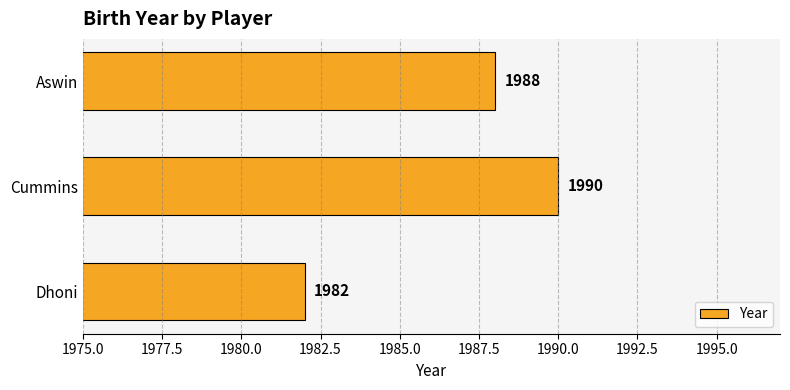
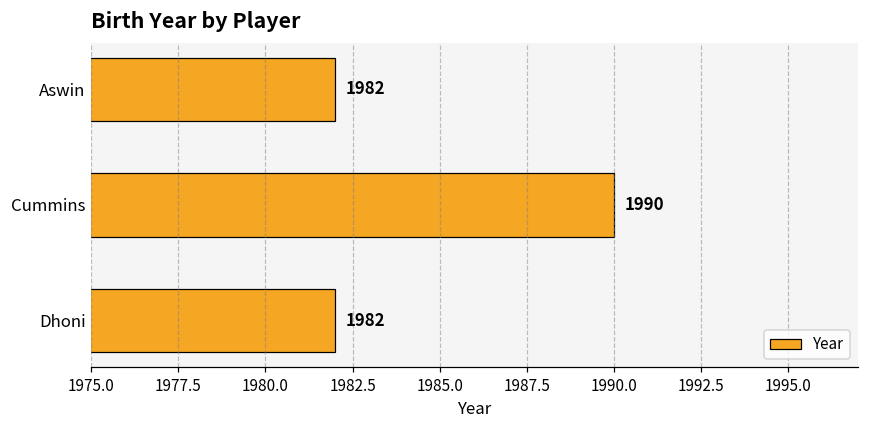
Aswin: 1988 -> 1982
